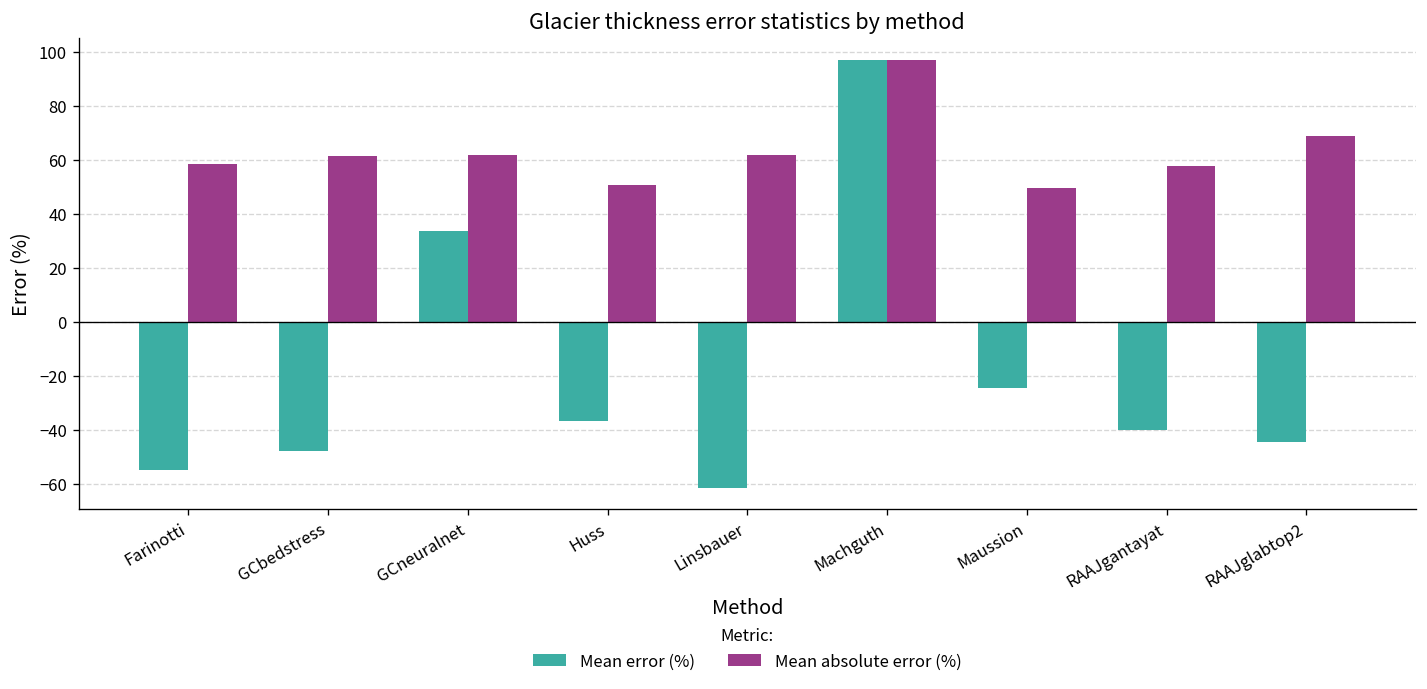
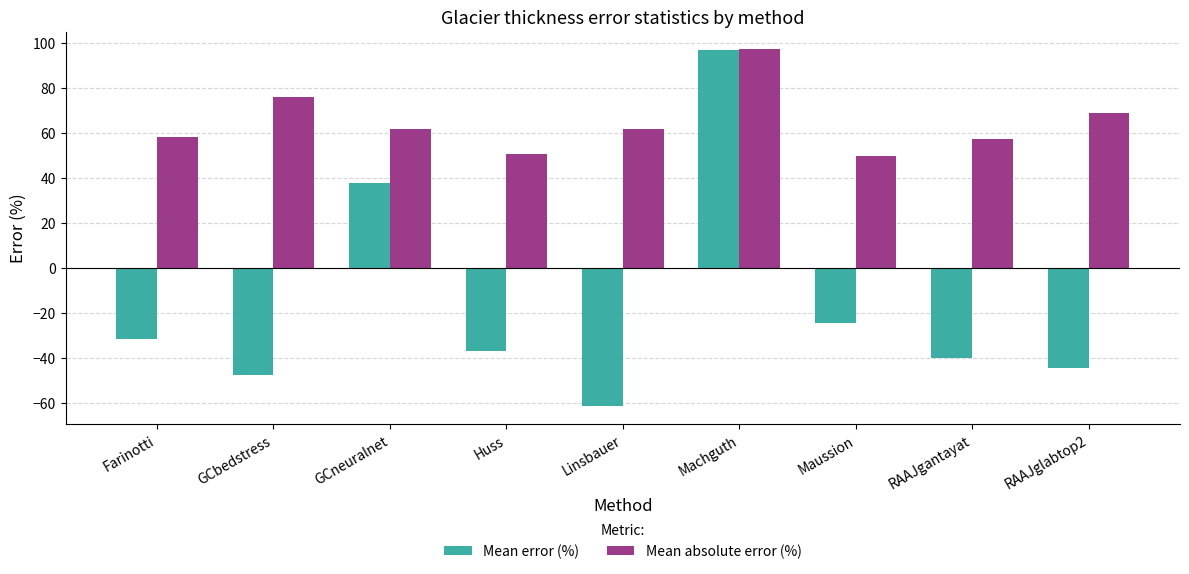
Mean error (%), Farinotti: -55 -> -32
Mean absolute error (%), GCbedstress: 61 -> 76
Mean error (%), GCneuralnet: 33 -> 38
